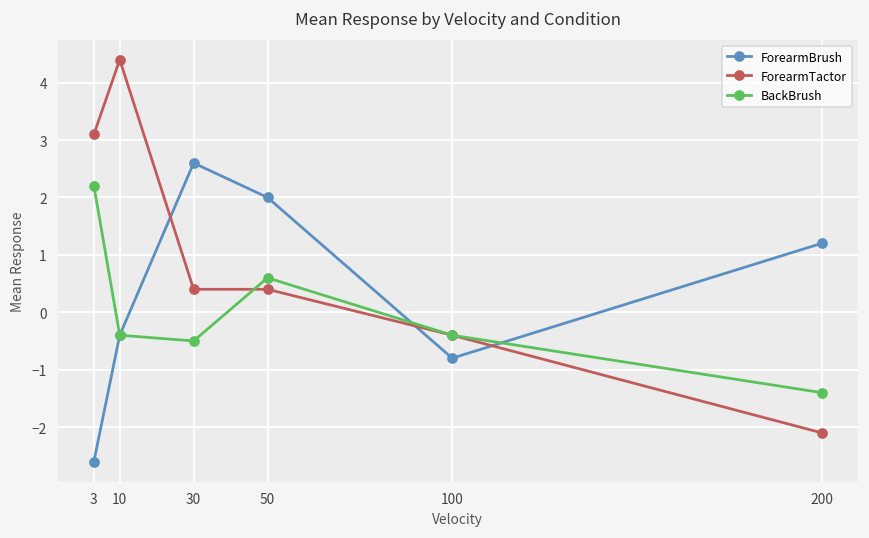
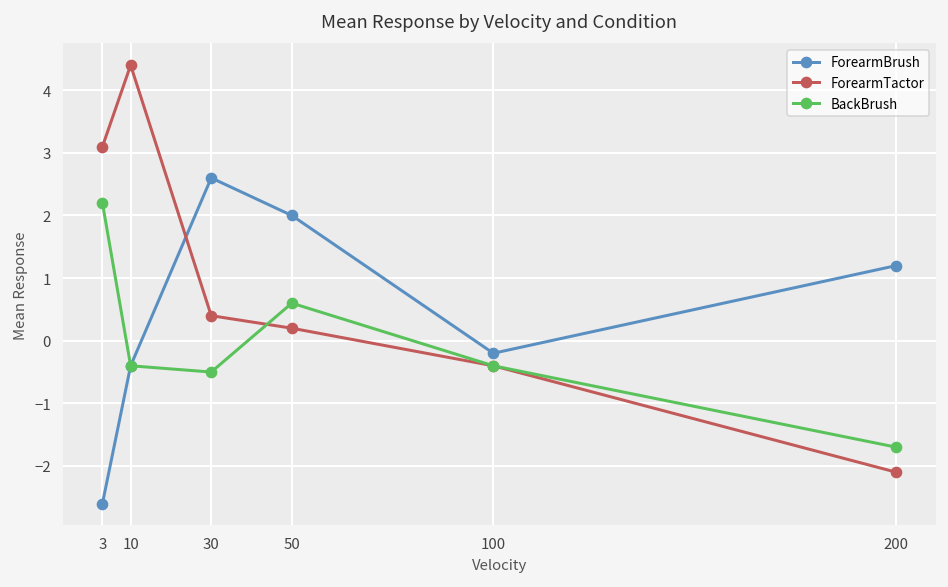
ForearmTactor, 50: 0.4 -> 0.2
ForearmBrush, 100: -0.8 -> -0.2
BackBrush, 200: -1.4 -> -1.7
